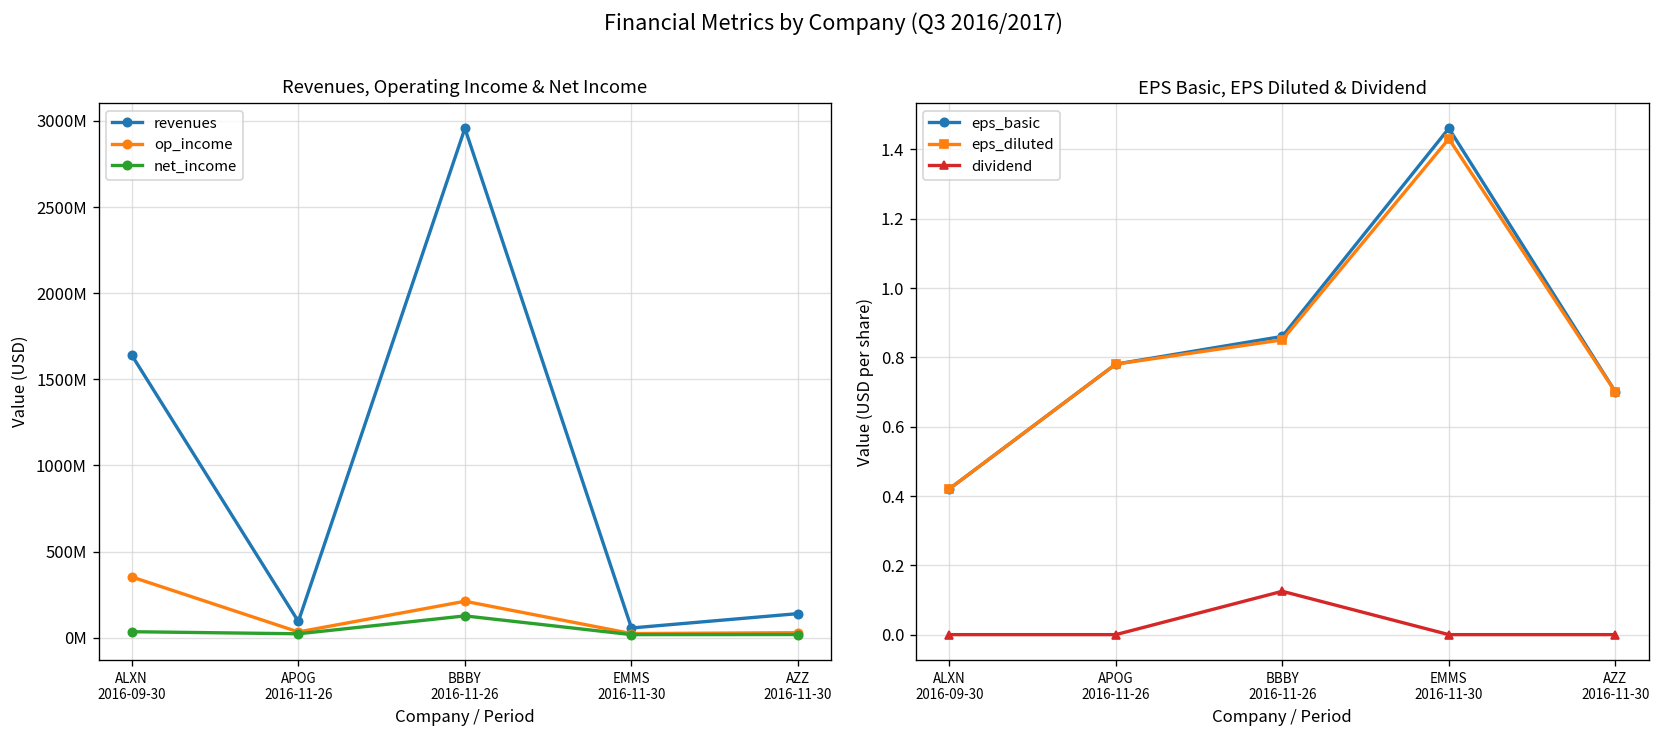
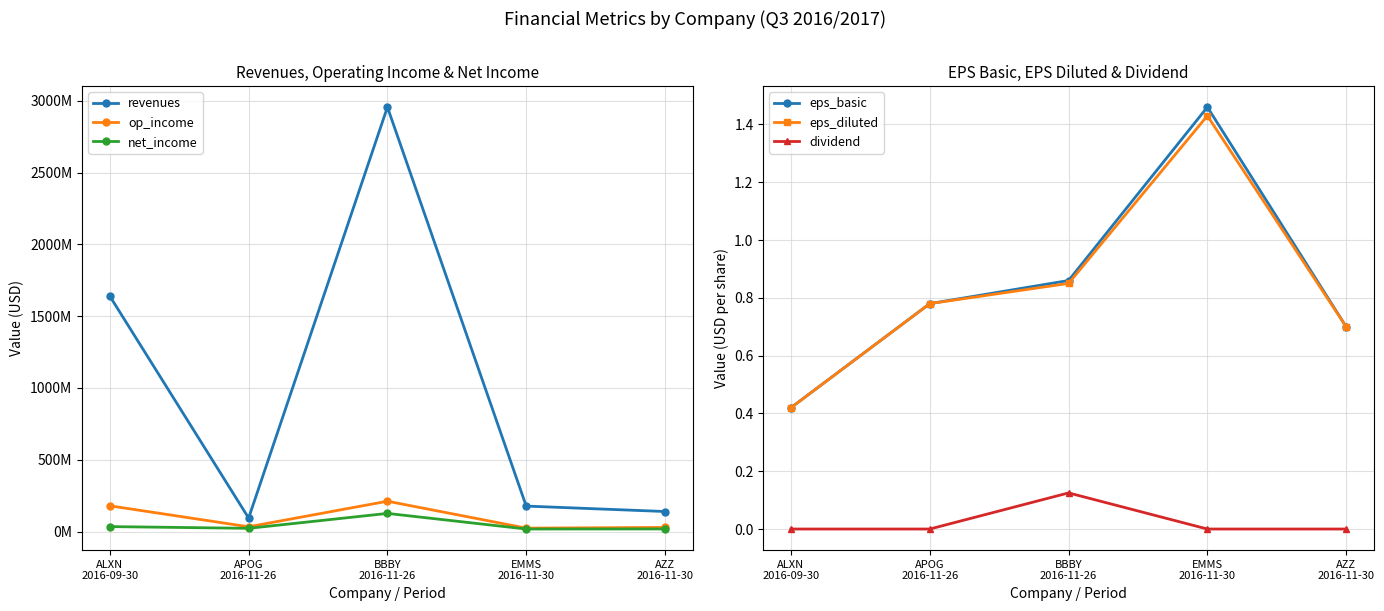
Revenues, Operating Income & Net Income, op_income, ALXN 2016-09-30: 350000000 -> 180000000
Revenues, Operating Income & Net Income, revenues, EMMS 2016-11-30: 60000000 -> 180000000
